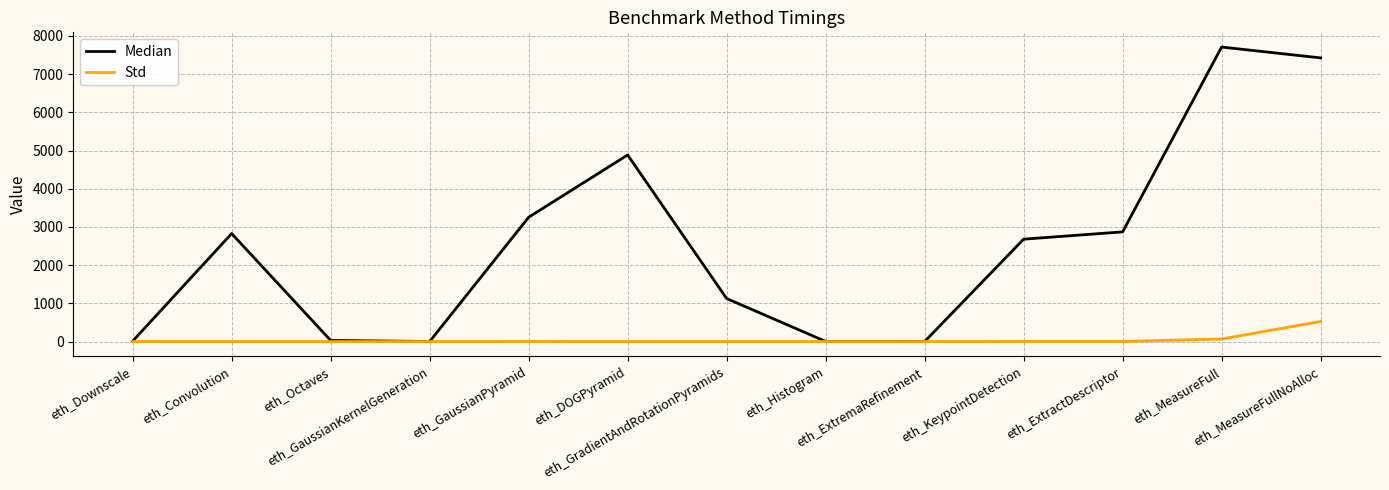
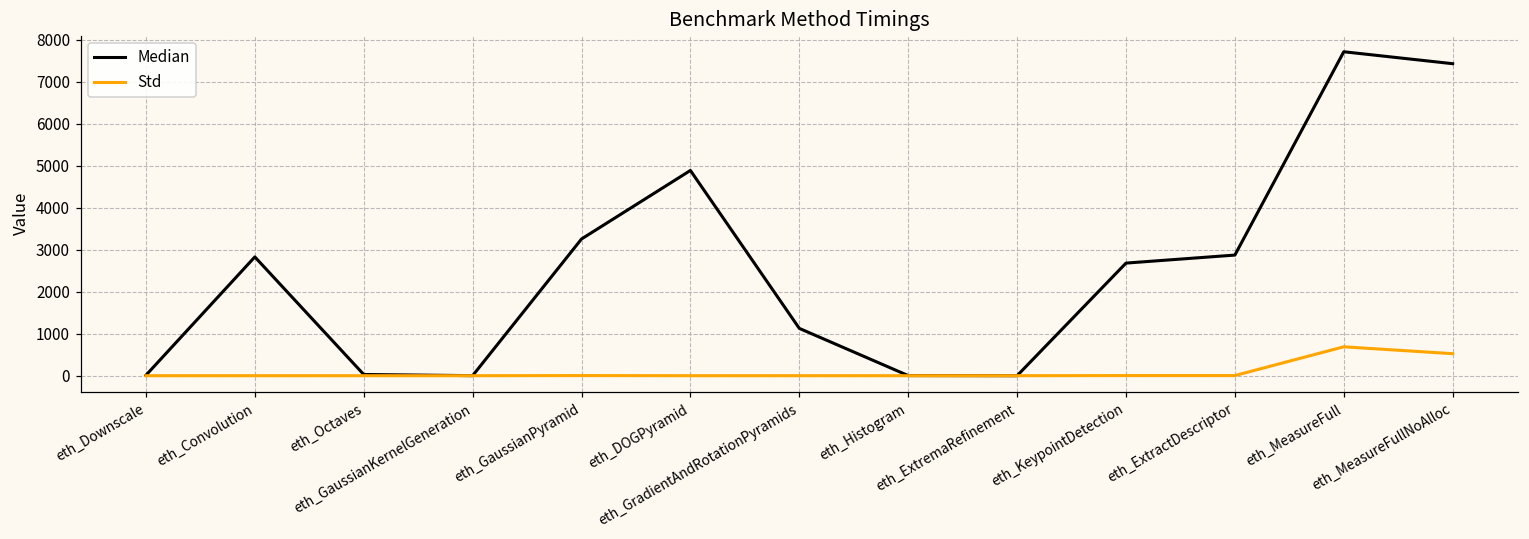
Std, eth_MeasureFull: 100 -> 700
